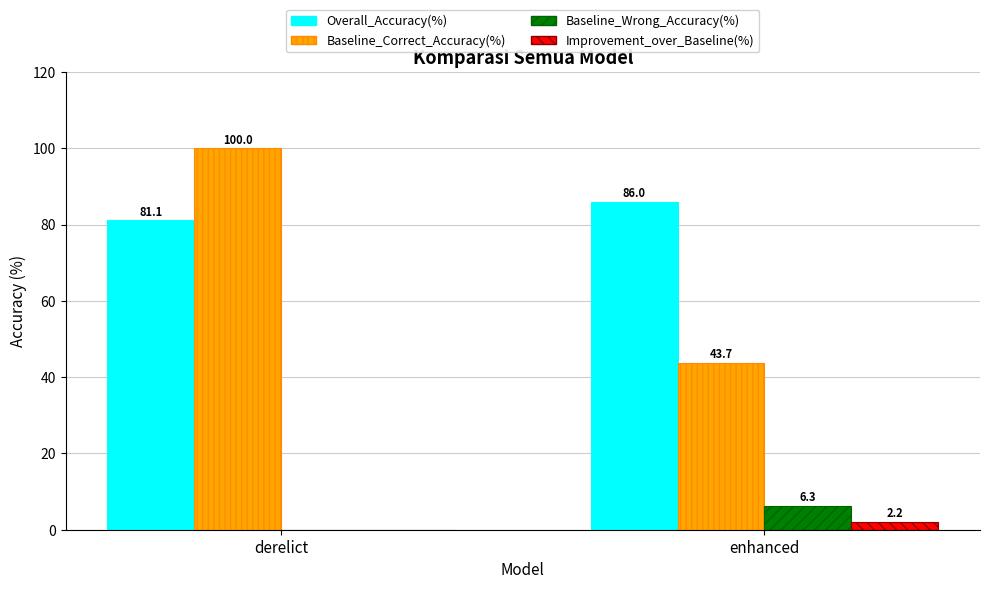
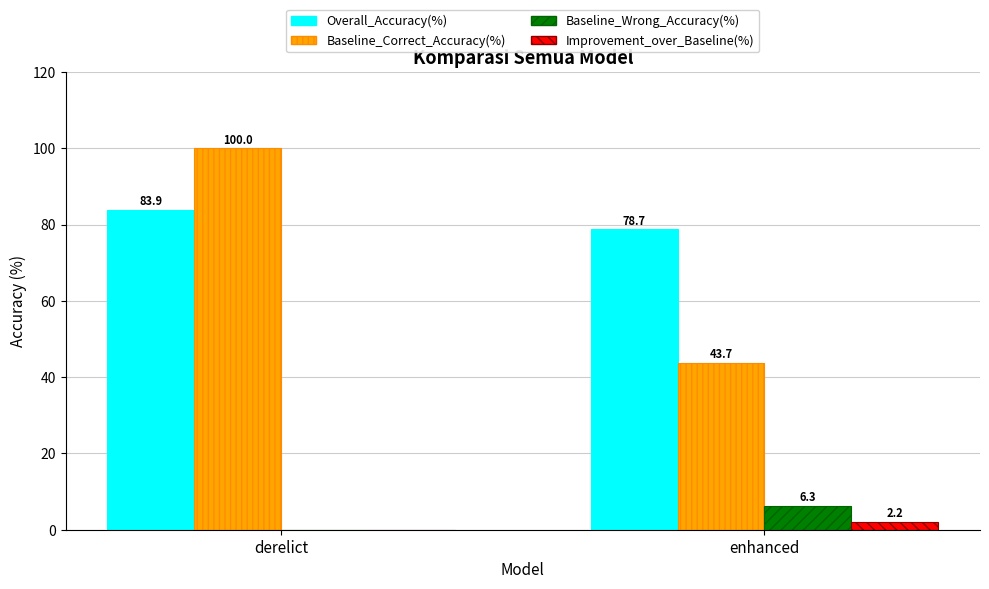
Overall_Accuracy(%), derelict: 81.1 -> 83.9
Overall_Accuracy(%), enhanced: 86.0 -> 78.7
